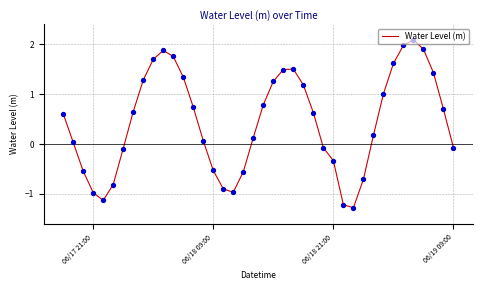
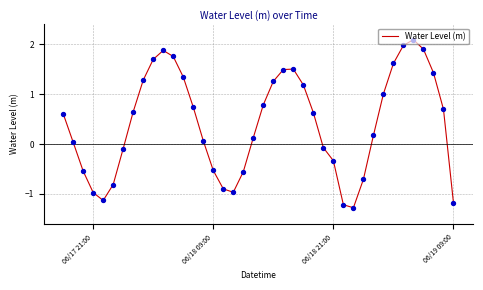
06/19 09:00: -0.1 -> -1.2
